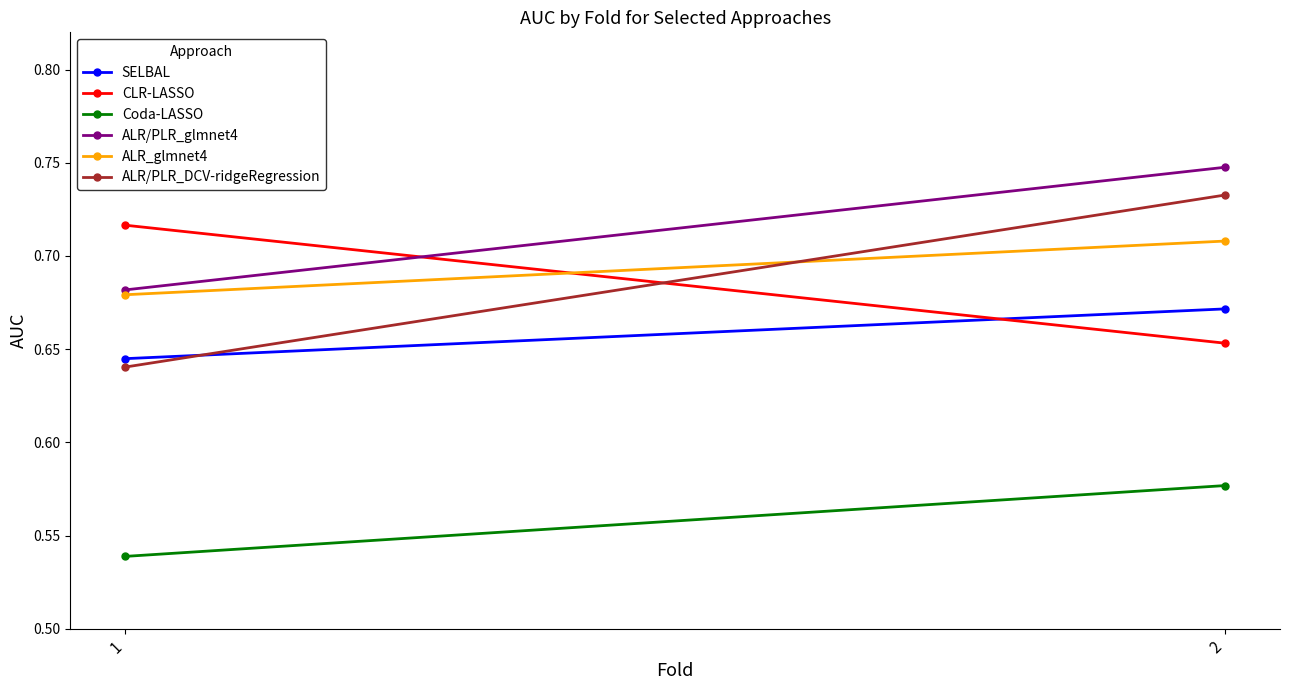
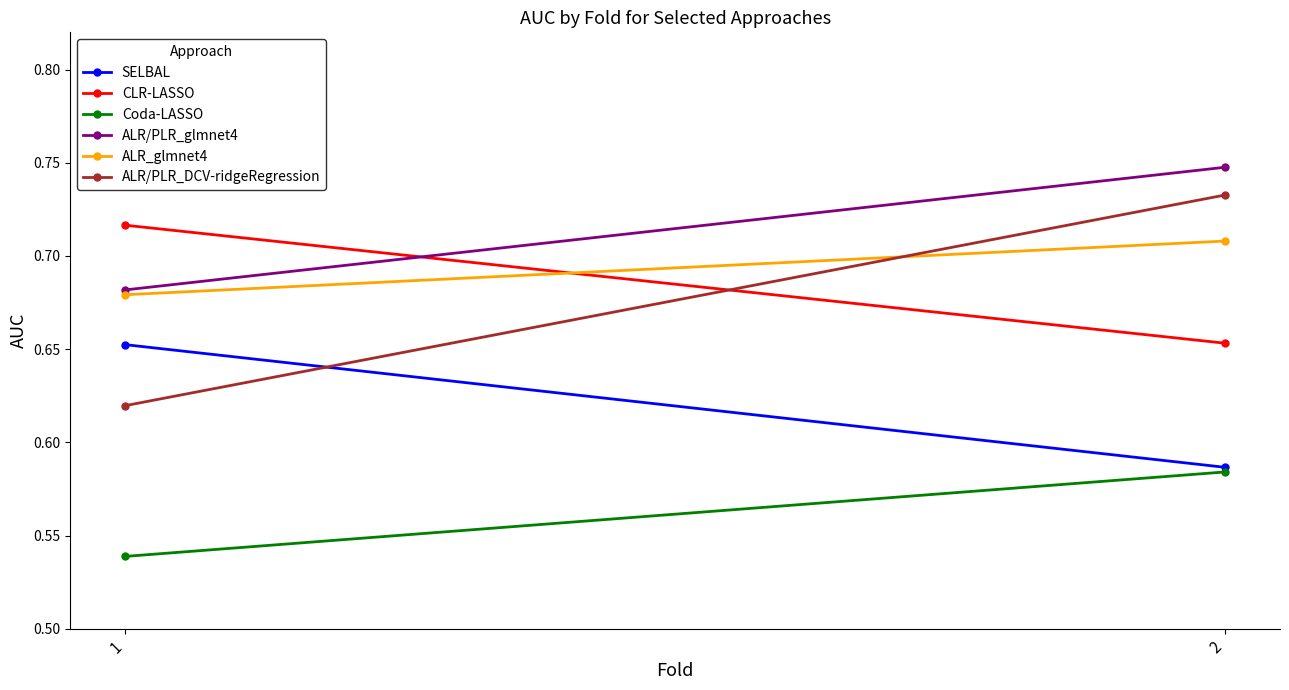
SELBAL, 1: 0.645 -> 0.652
ALR/PLR_DCV-ridgeRegression, 1: 0.640 -> 0.620
SELBAL, 2: 0.672 -> 0.587
Coda-LASSO, 2: 0.577 -> 0.584
